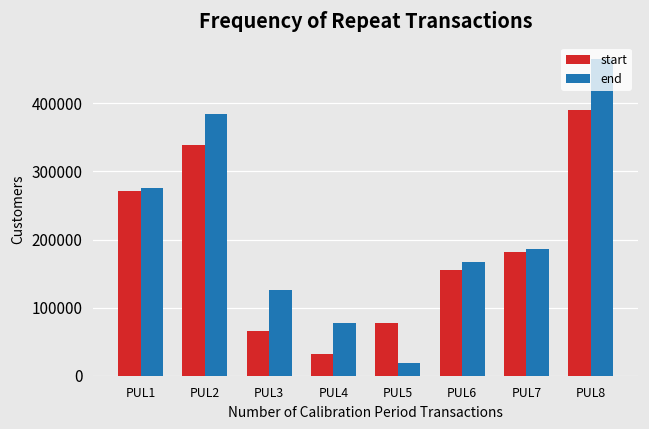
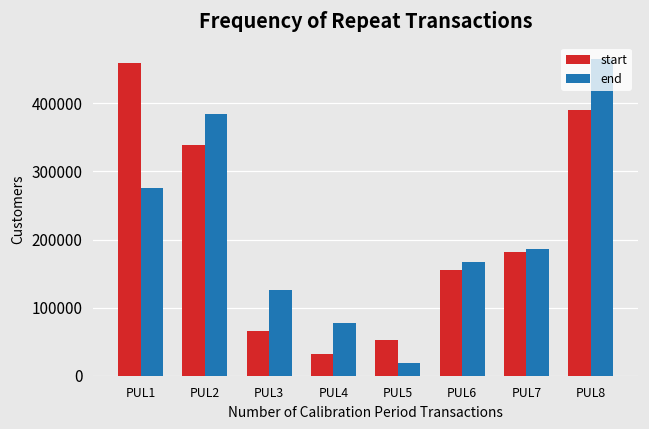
start, PUL1: 270000 -> 460000
start, PUL5: 80000 -> 50000
